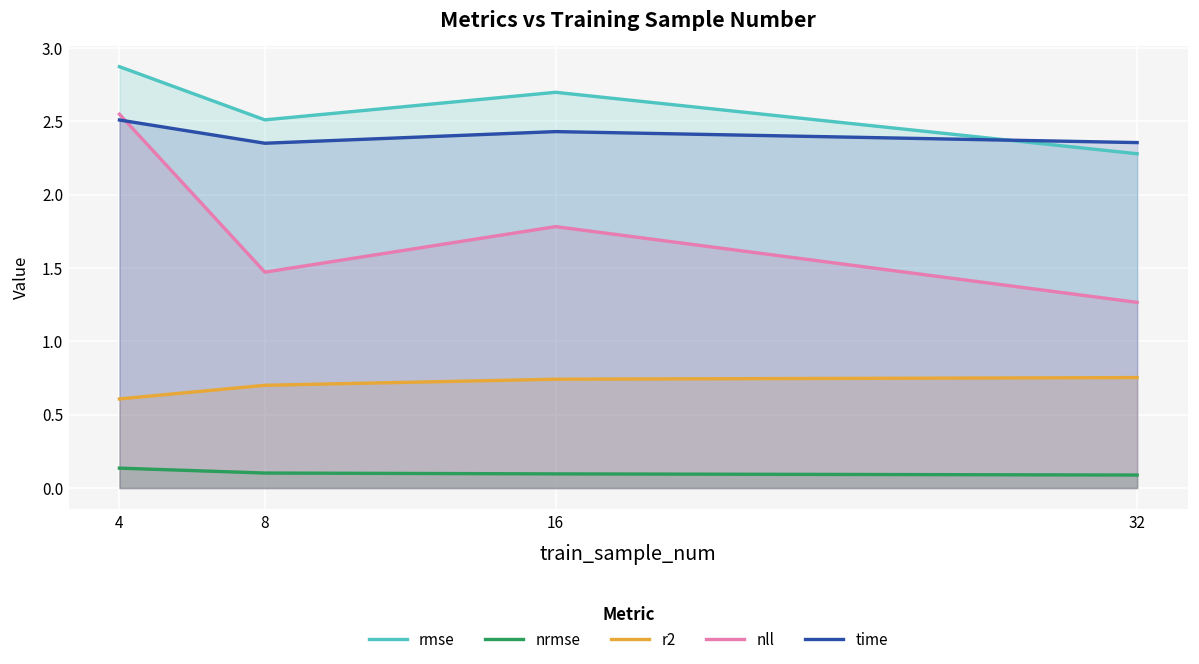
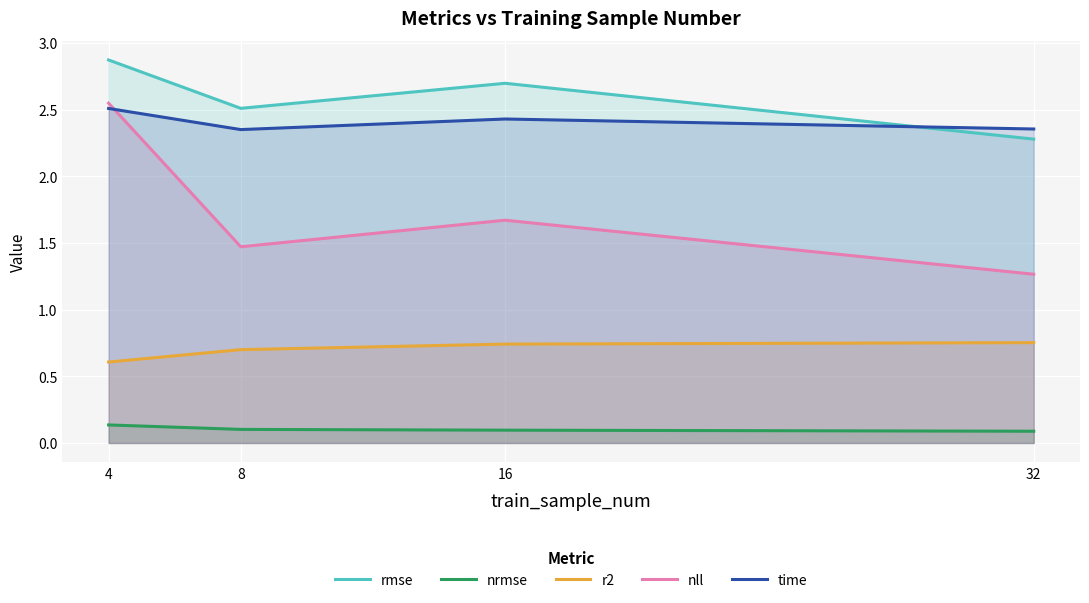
nll, 16: 1.78 -> 1.67
